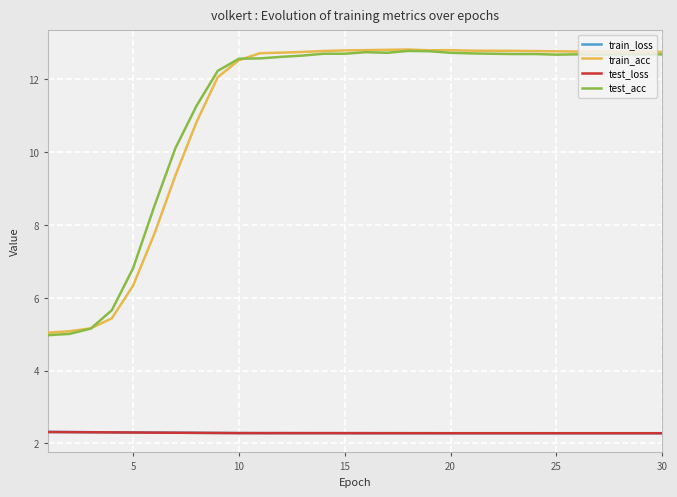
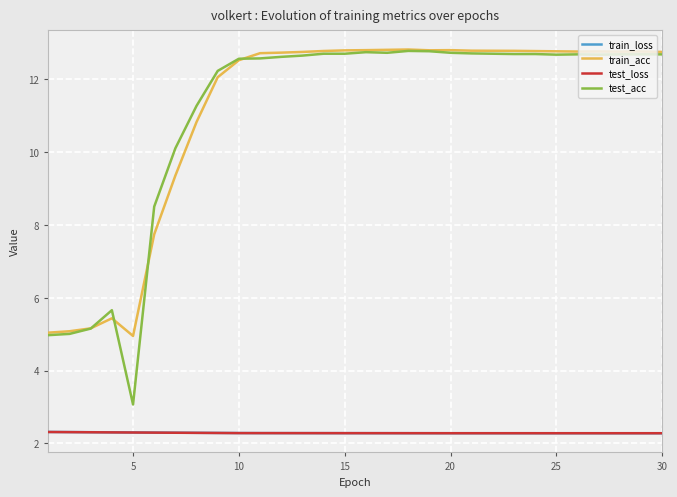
train_acc, 5: 6.3 -> 5.0
test_acc, 5: 6.8 -> 3.1
